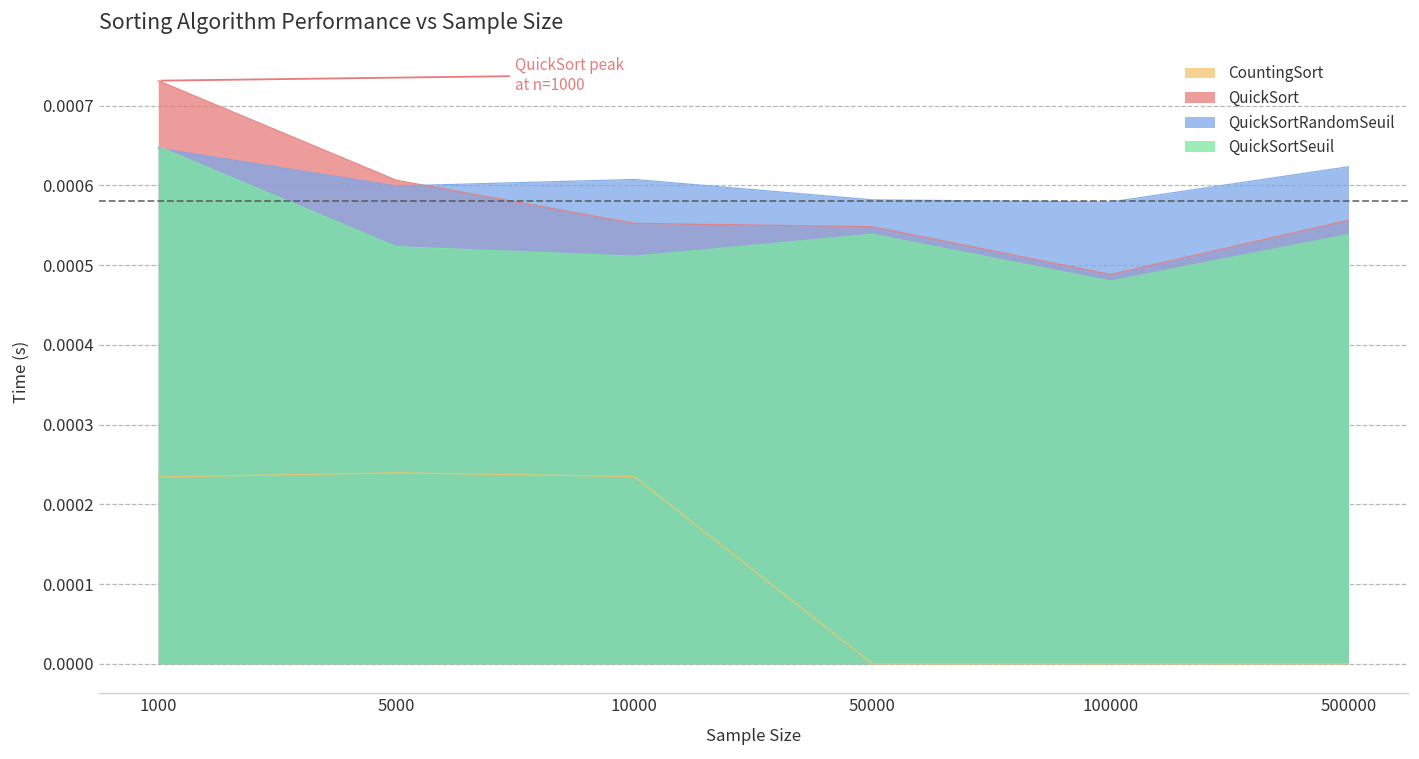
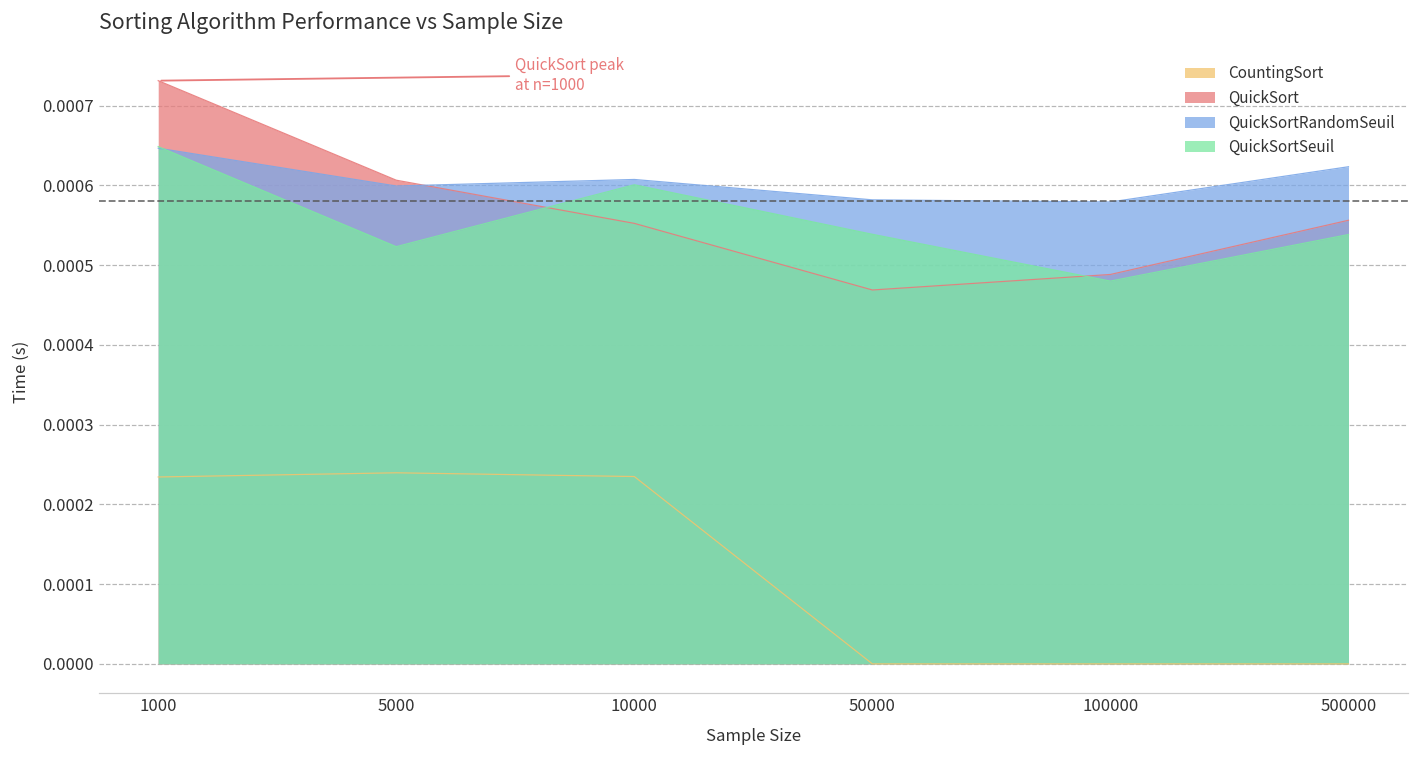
QuickSortSeuil, 10000: 0.00051 -> 0.00060
QuickSort, 50000: 0.00055 -> 0.00047
